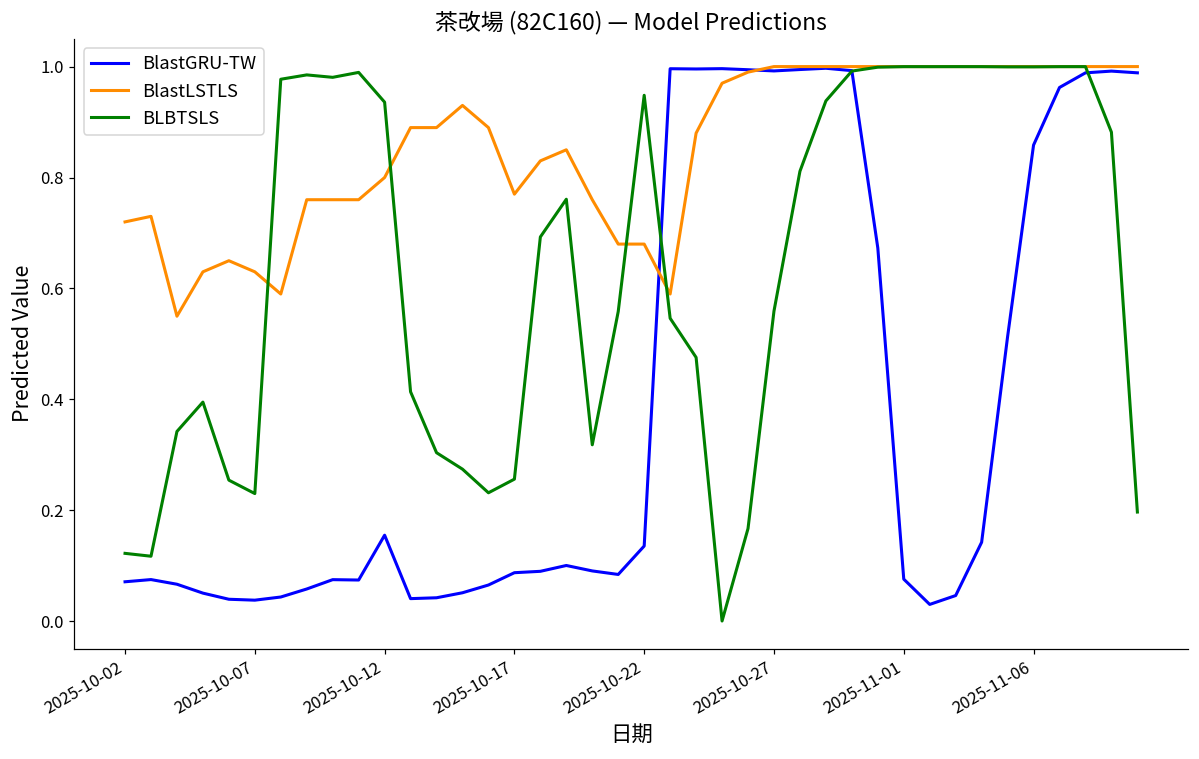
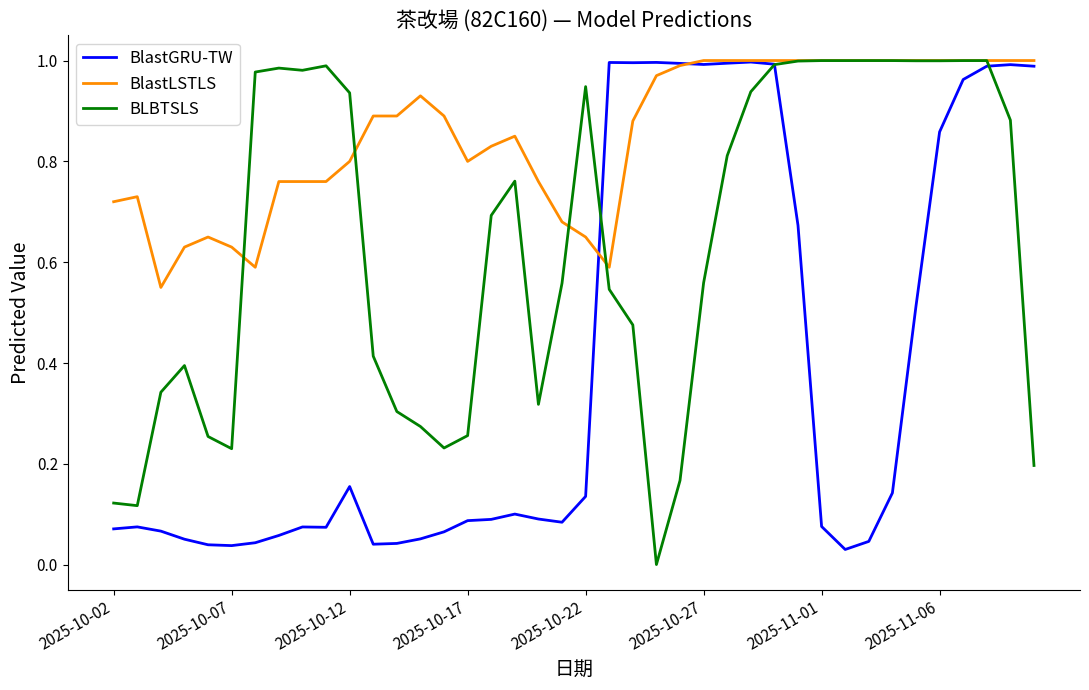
BlastLSTLS, 2025-10-17: 0.77 -> 0.80
BlastLSTLS, 2025-10-22: 0.68 -> 0.65
